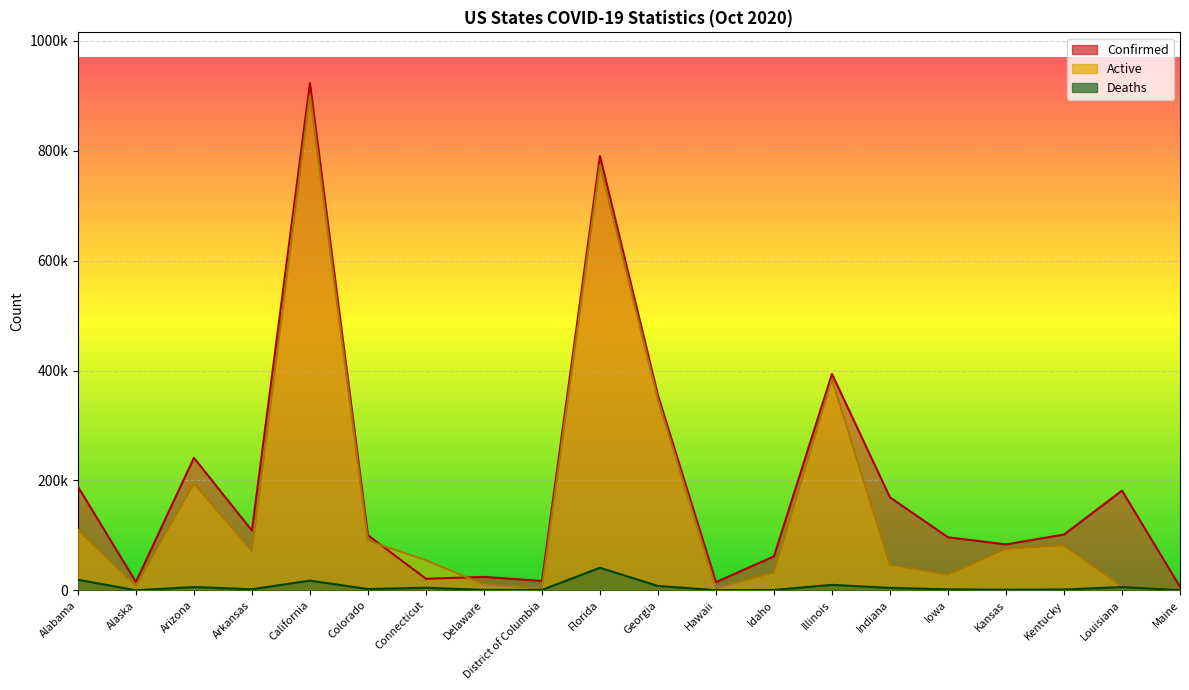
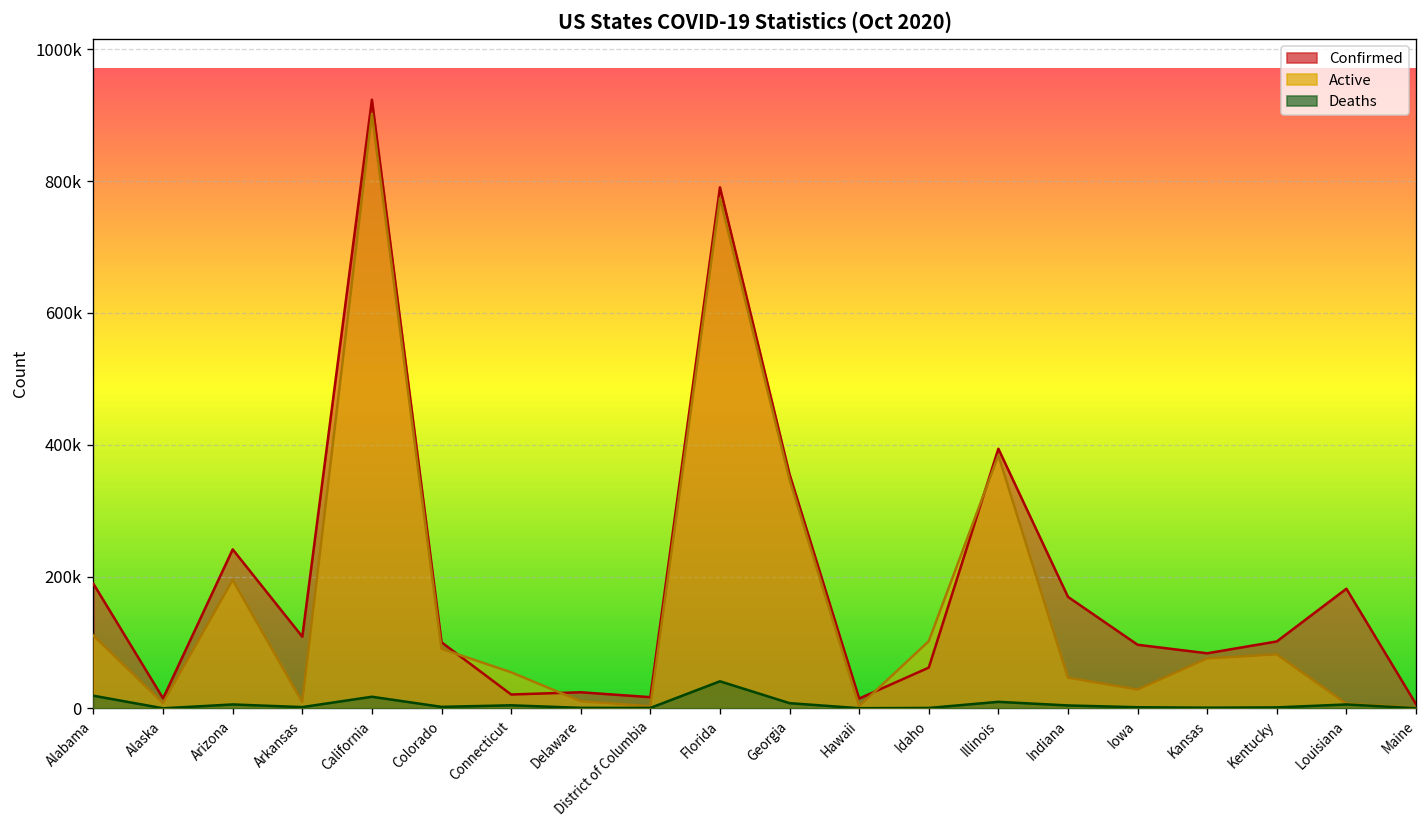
Active, Arkansas: 70000 -> 10000
Active, Idaho: 30000 -> 100000
